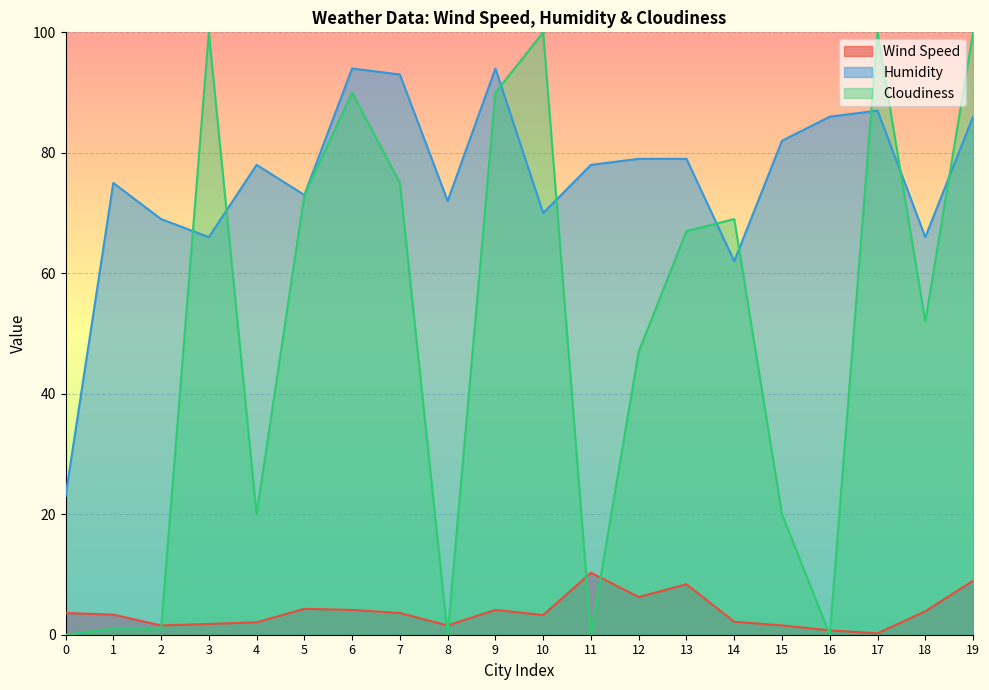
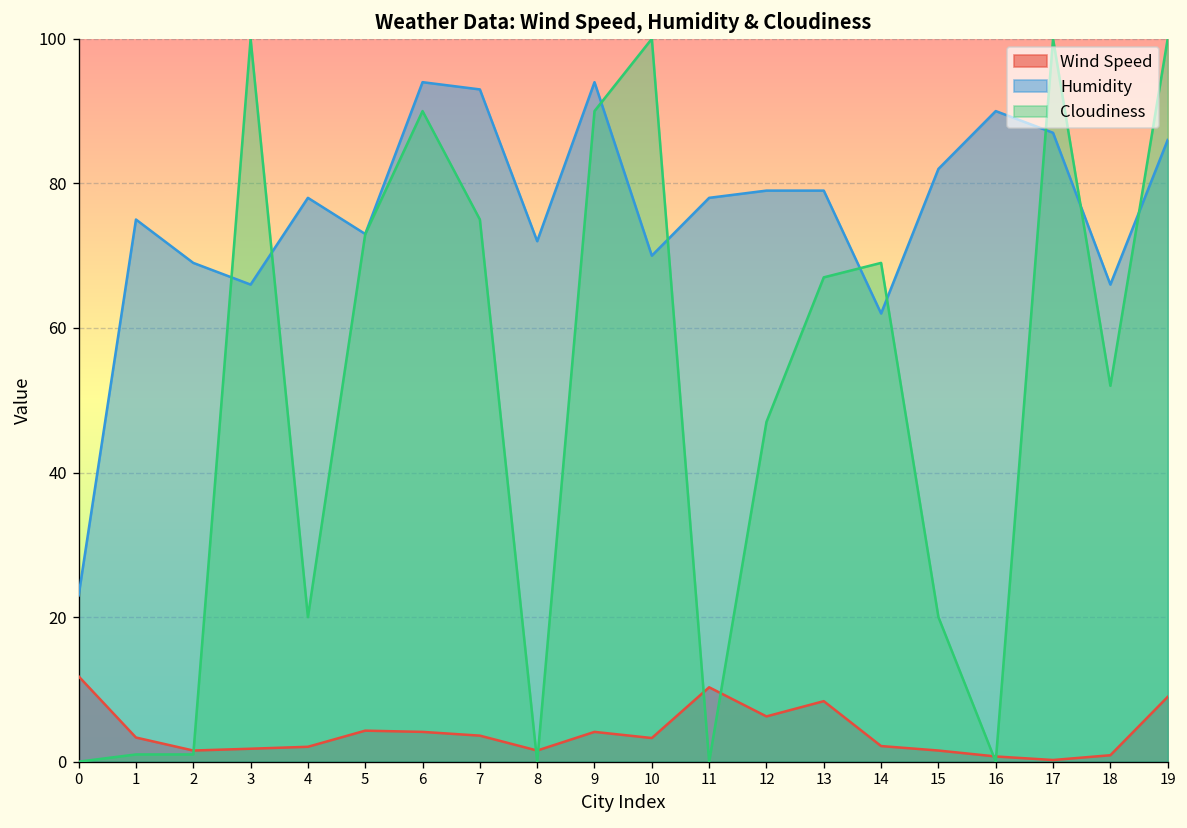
Wind Speed, 0: 4 -> 12
Humidity, 16: 86 -> 90
Wind Speed, 18: 4 -> 1
